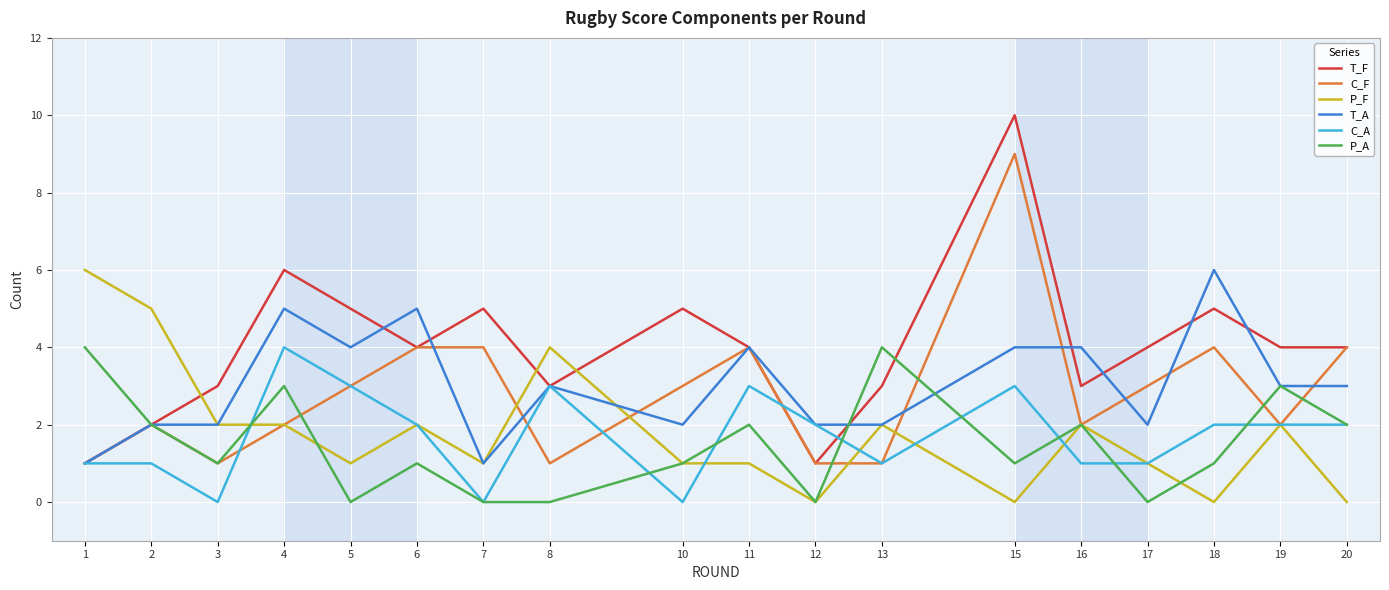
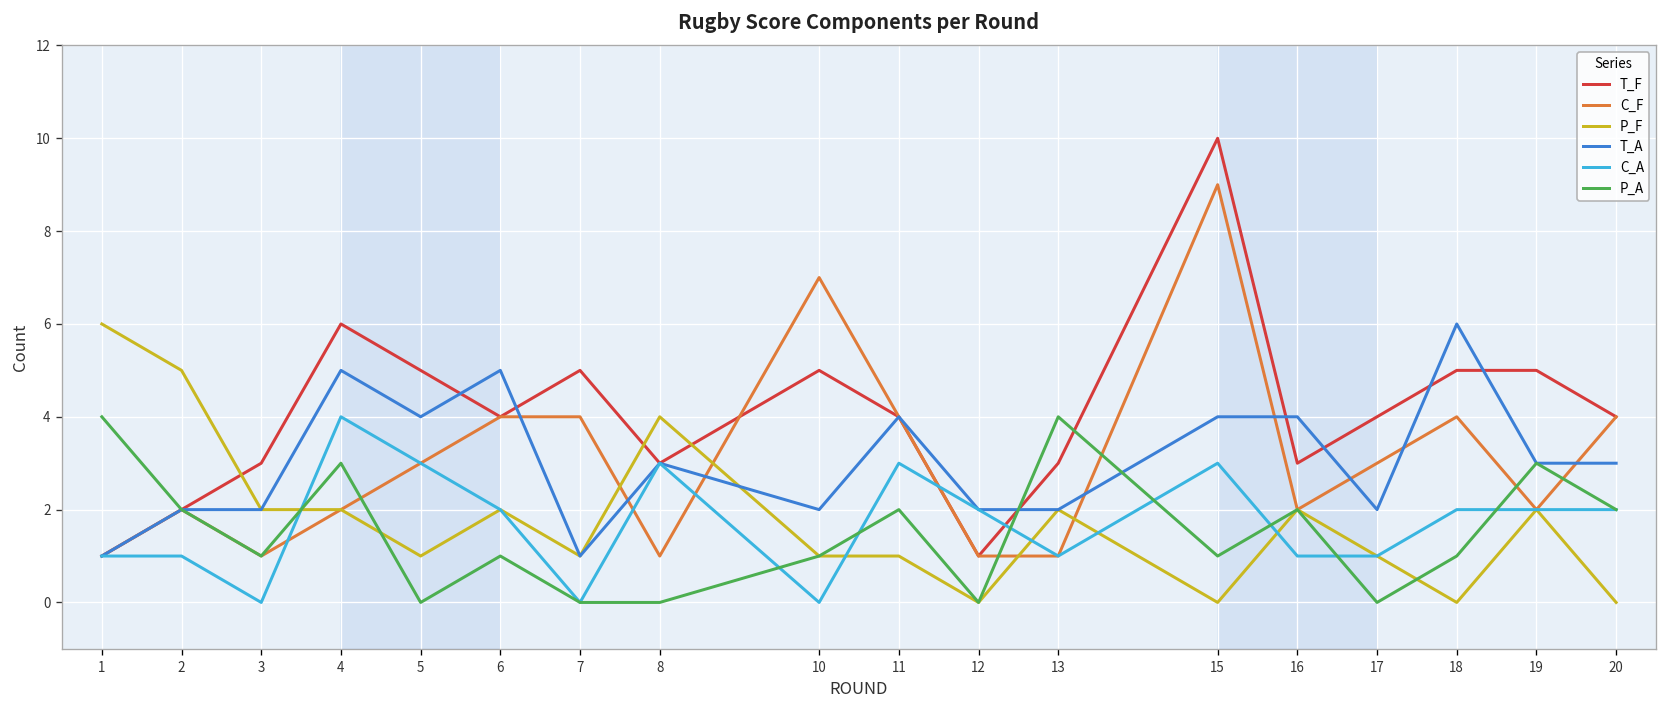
C_F, 10: 3 -> 7
T_F, 19: 4 -> 5
